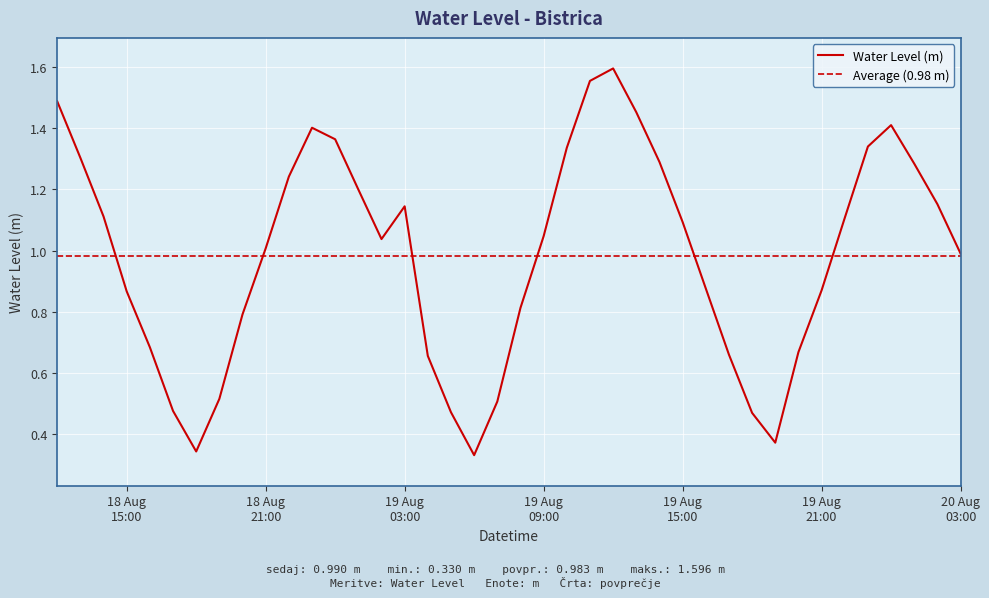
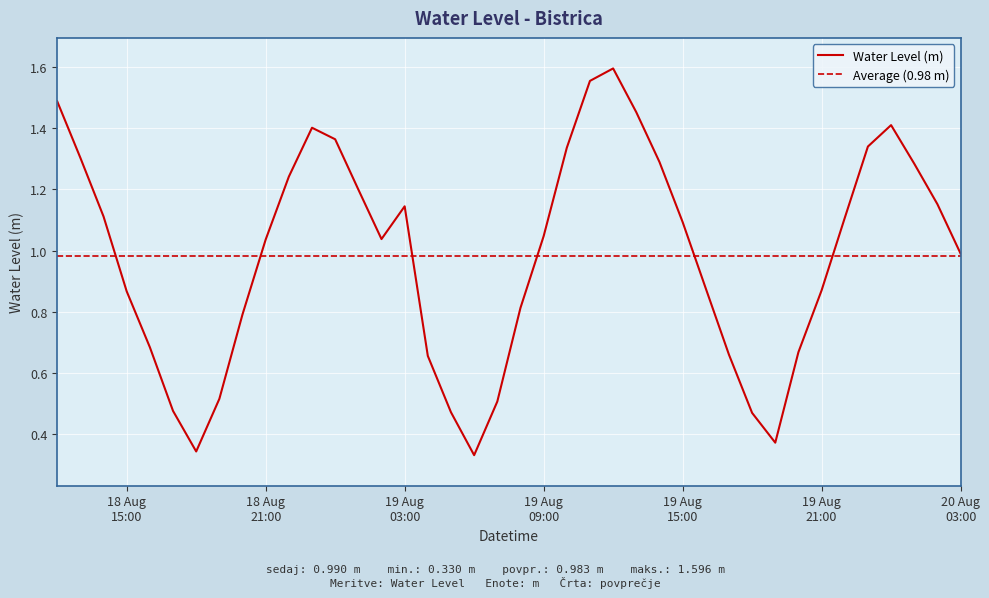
18 Aug 21:00: 1.01 -> 1.04
